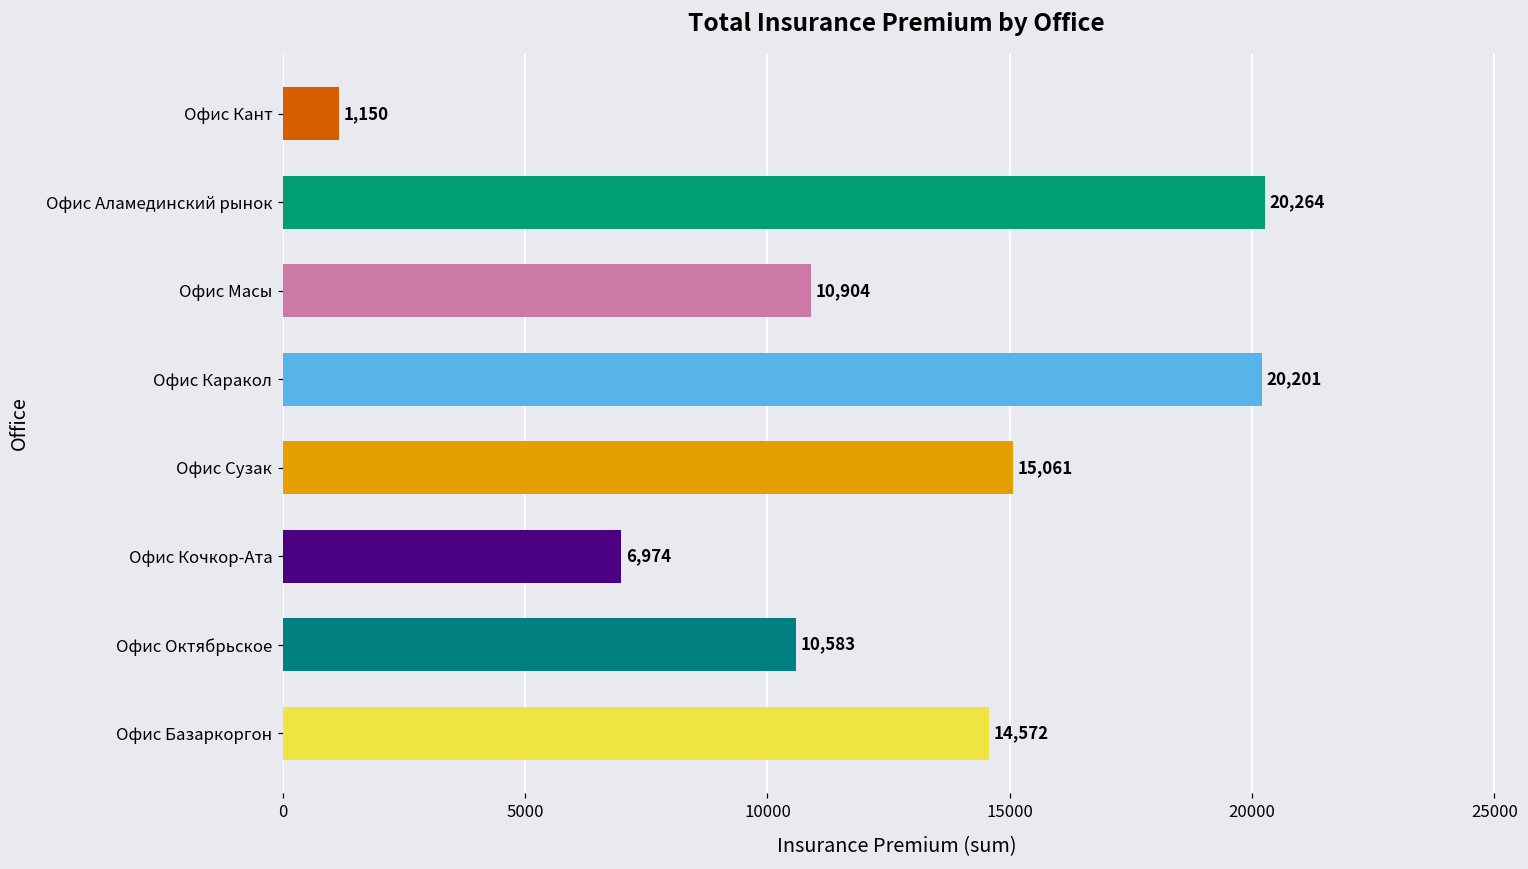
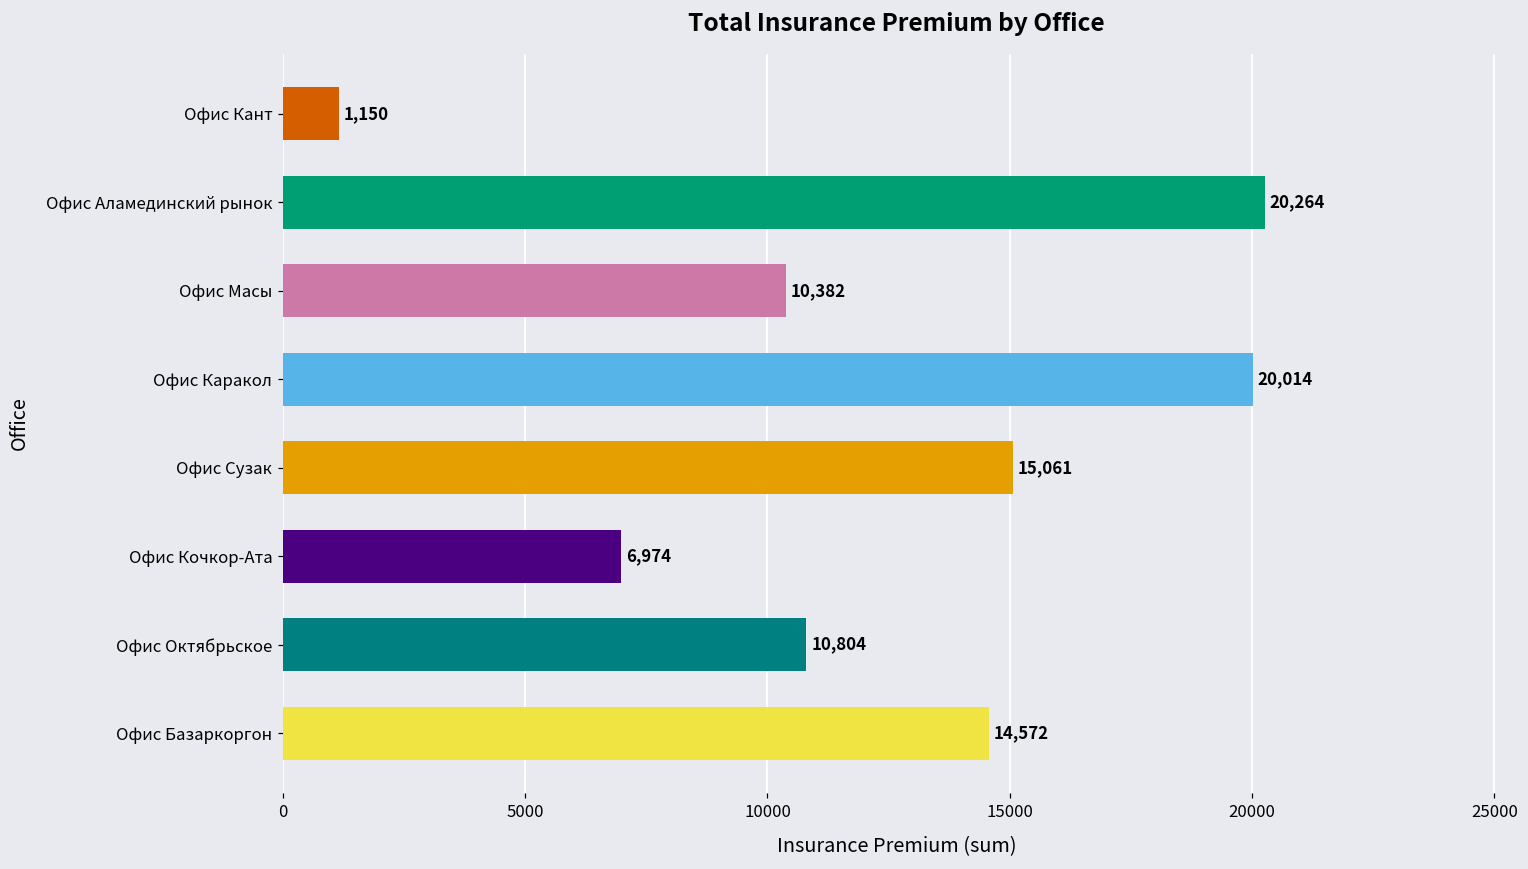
Офис Масы: 10,904 -> 10,382
Офис Каракол: 20,201 -> 20,014
Офис Октябрьское: 10,583 -> 10,804
